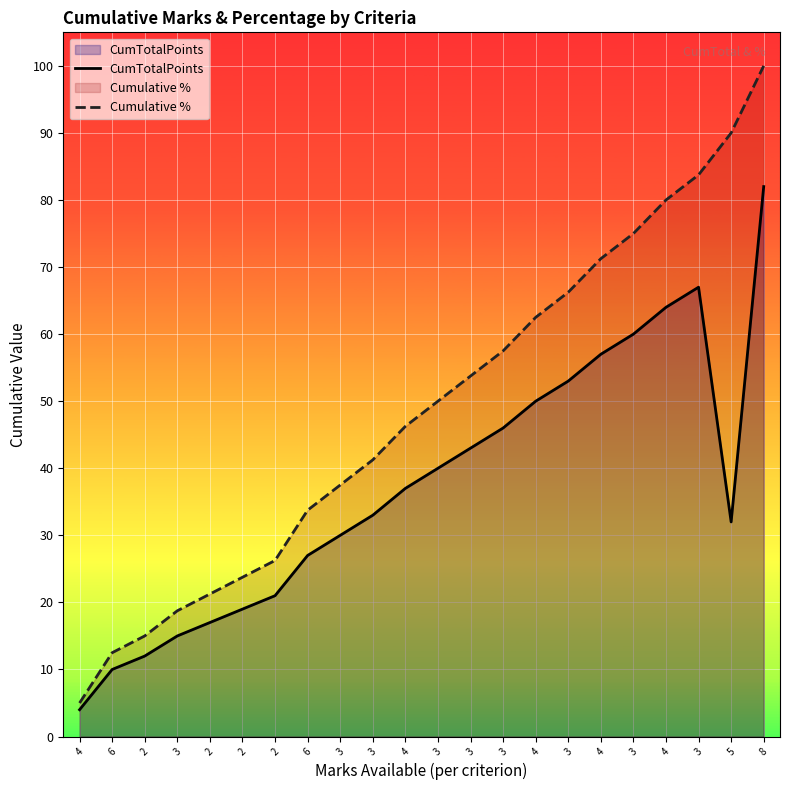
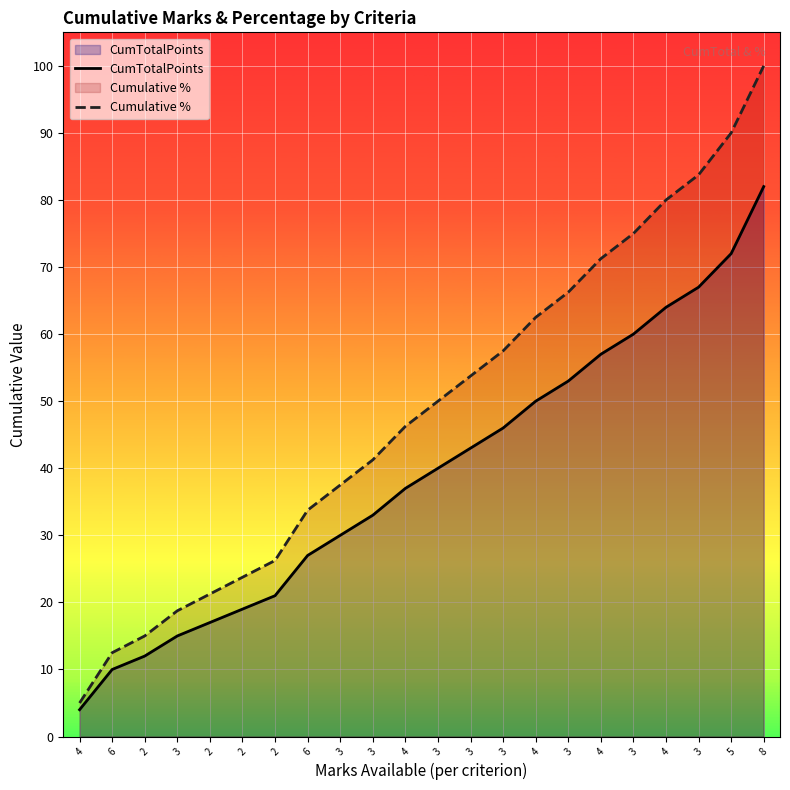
CumTotalPoints, 5: 32 -> 72
